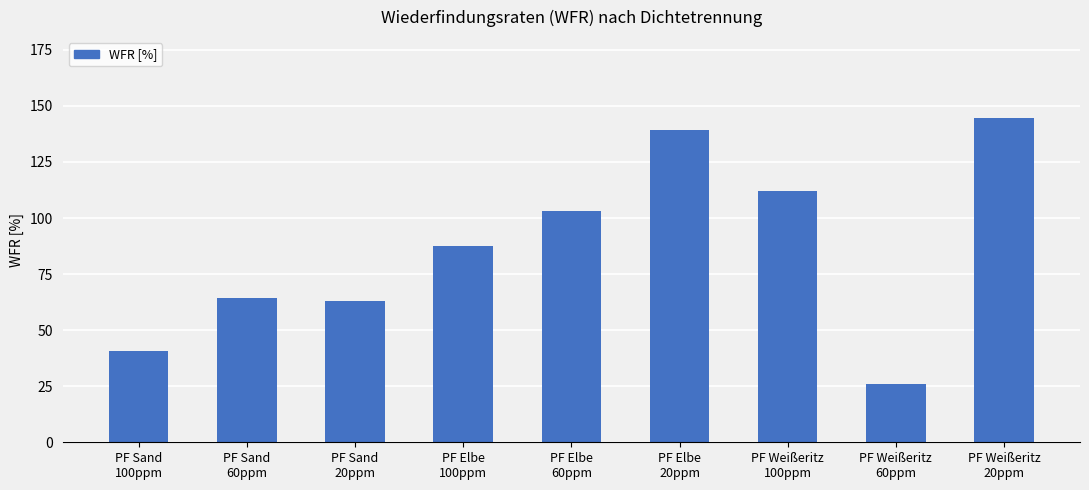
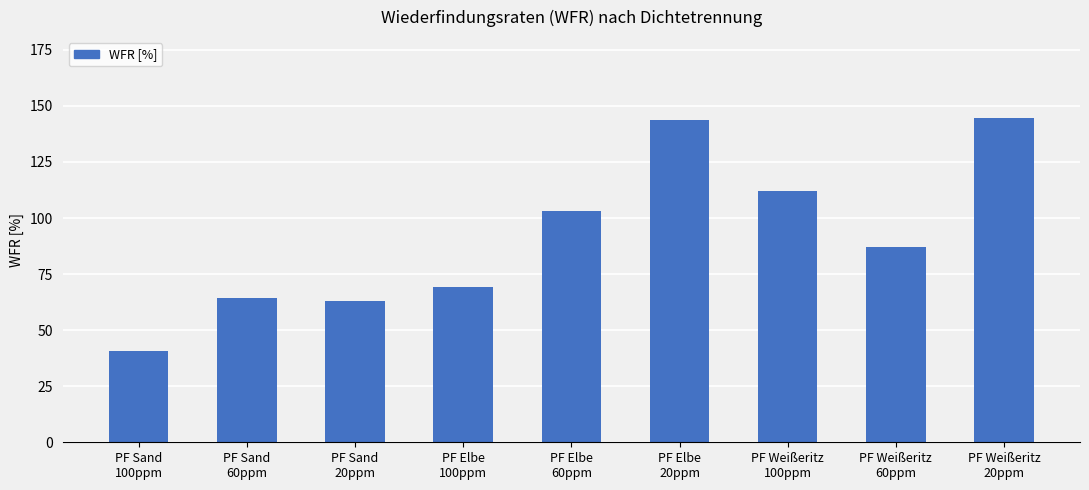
PF Elbe 100ppm: 87 -> 69
PF Elbe 20ppm: 139 -> 144
PF Weißeritz 60ppm: 26 -> 87
